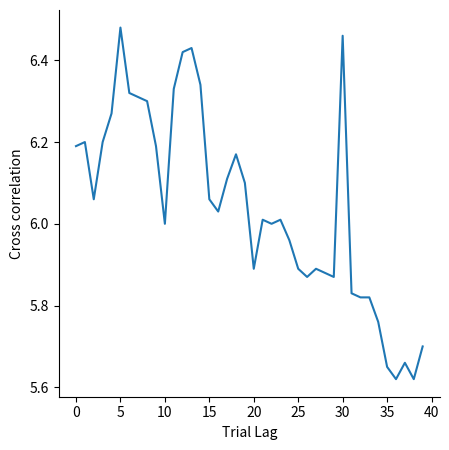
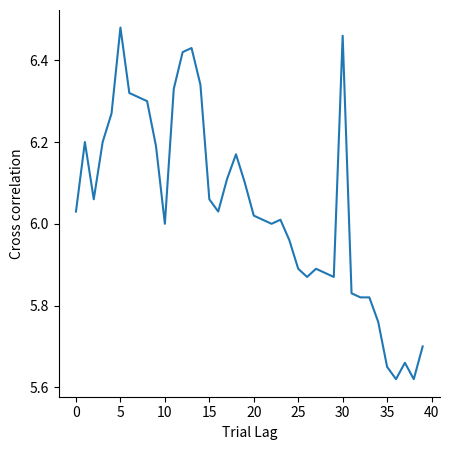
0: 6.19 -> 6.03
20: 5.89 -> 6.02
